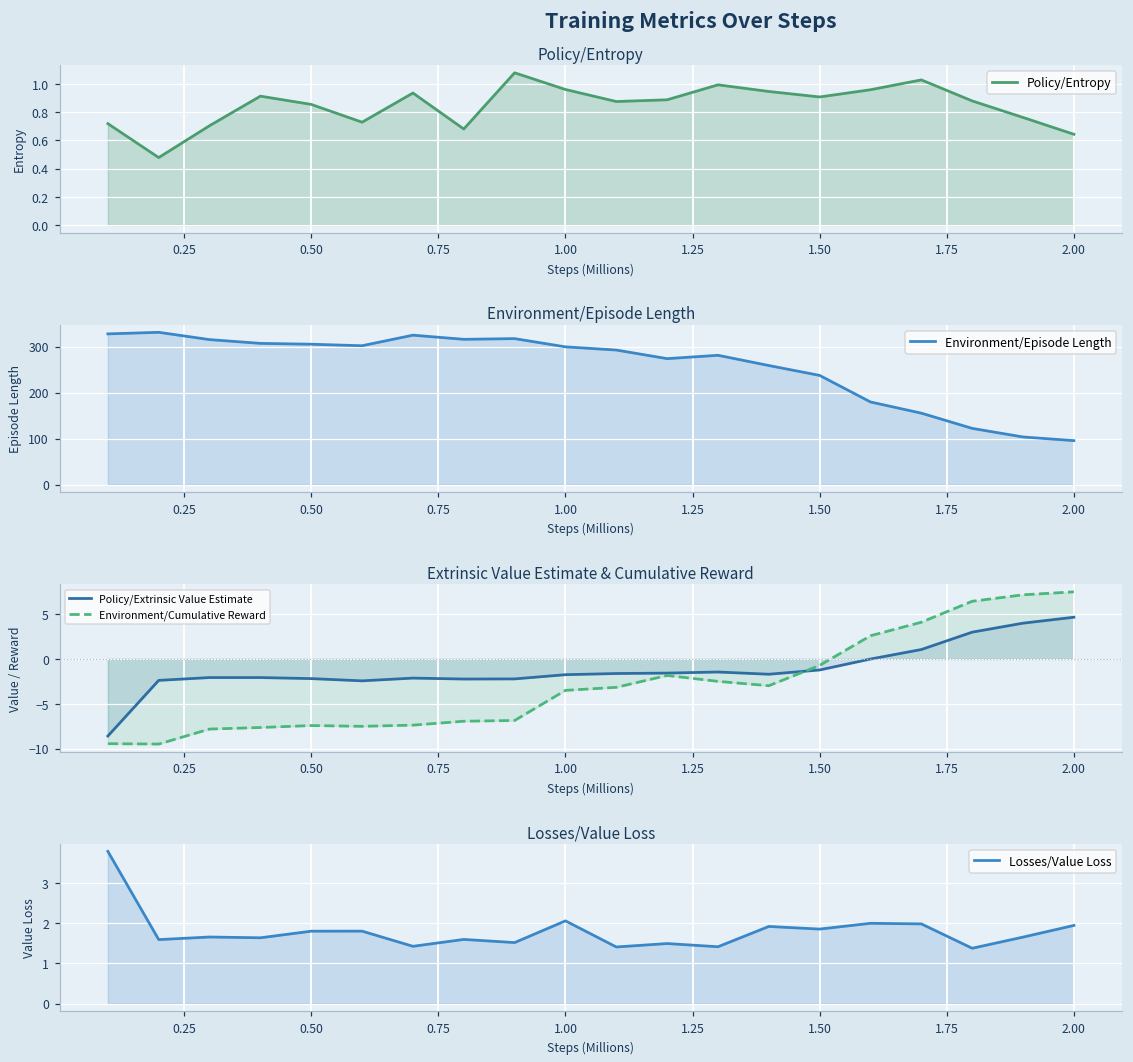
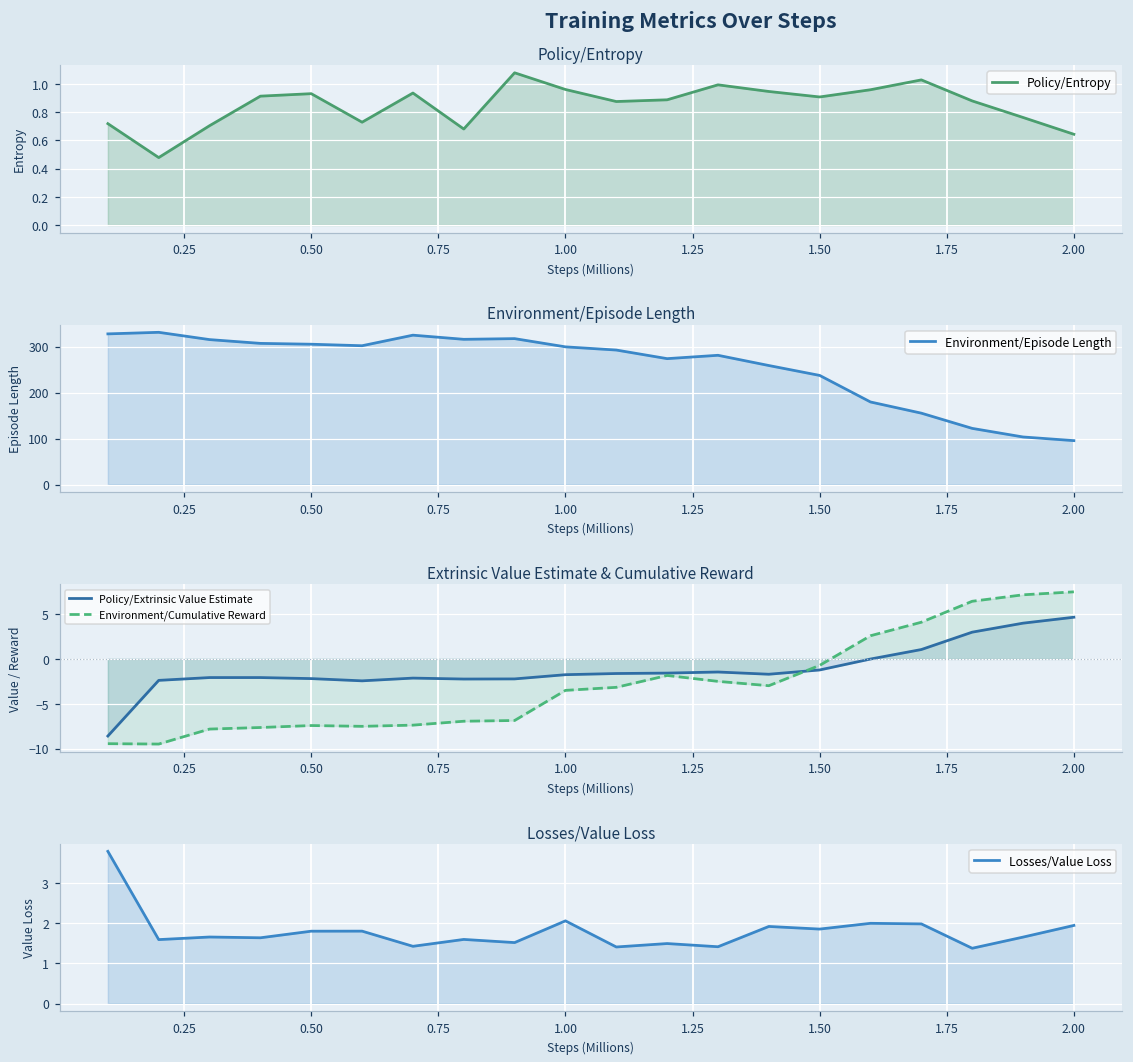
Policy/Entropy, 0.50: 0.86 -> 0.93
